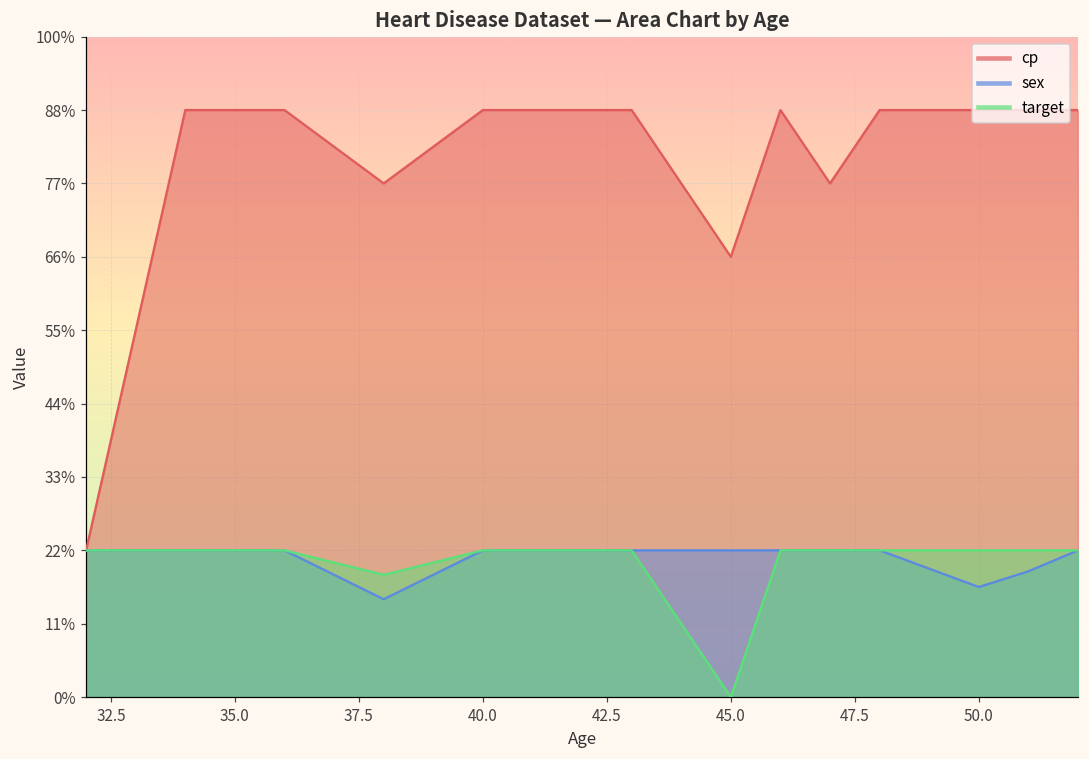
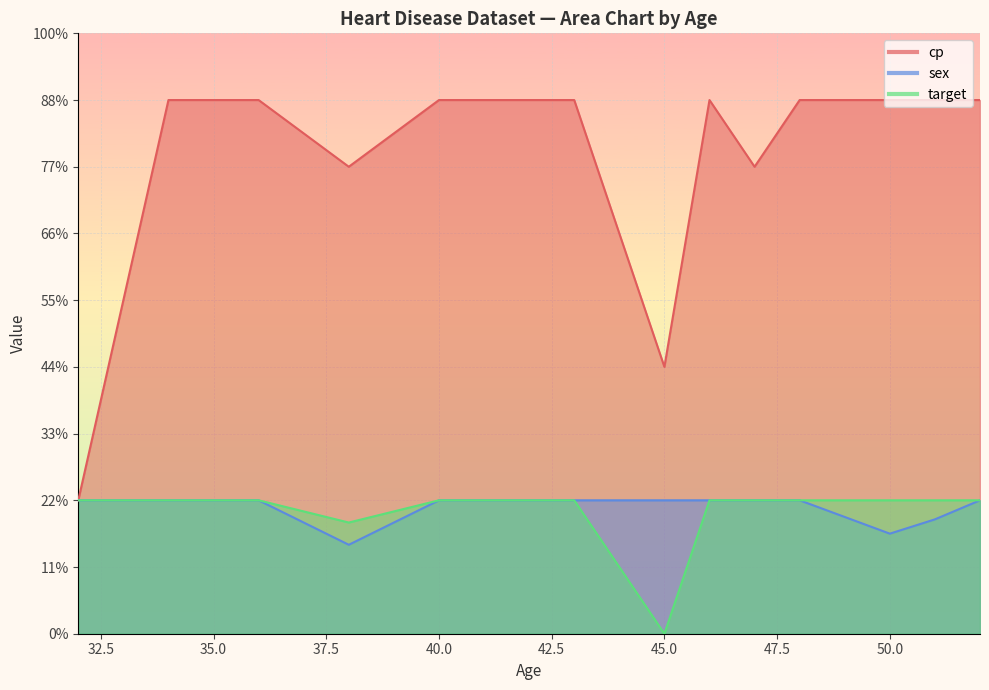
cp, 45.0: 67% -> 44%
